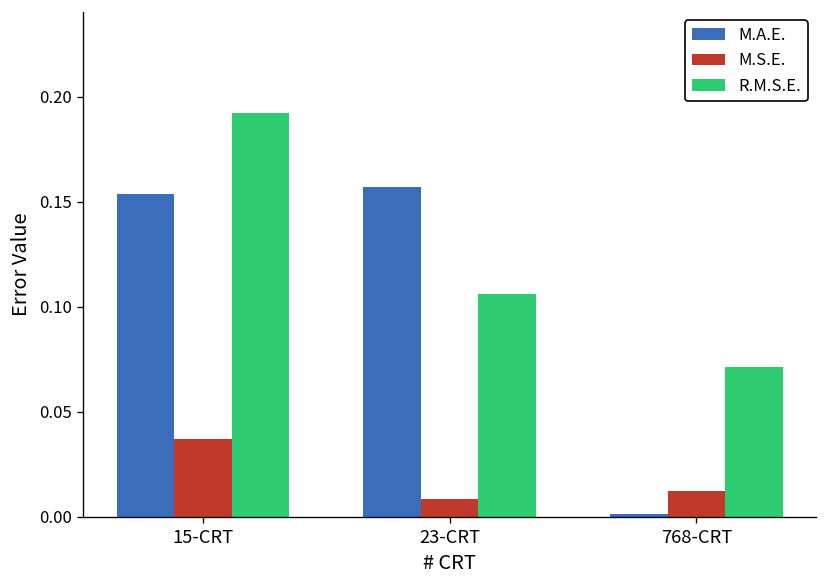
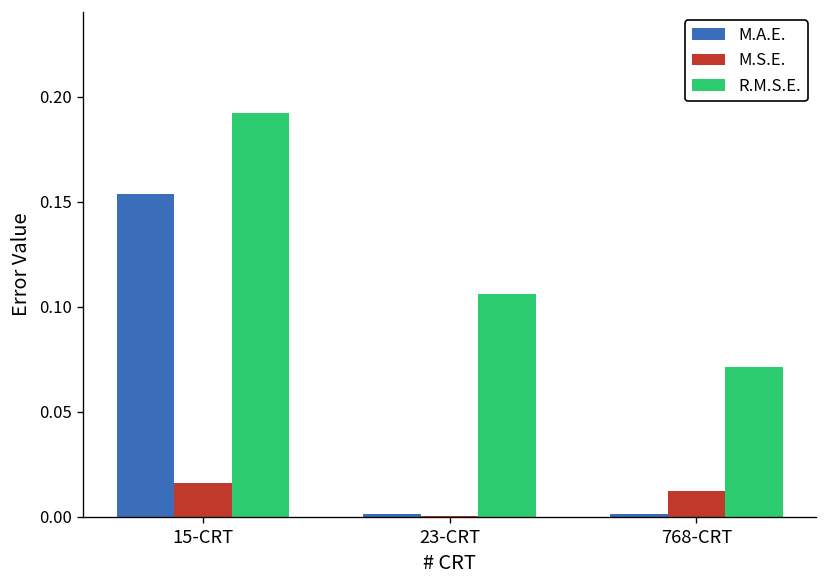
M.S.E., 15-CRT: 0.037 -> 0.016
M.A.E., 23-CRT: 0.157 -> 0.002
M.S.E., 23-CRT: 0.008 -> 0.000
